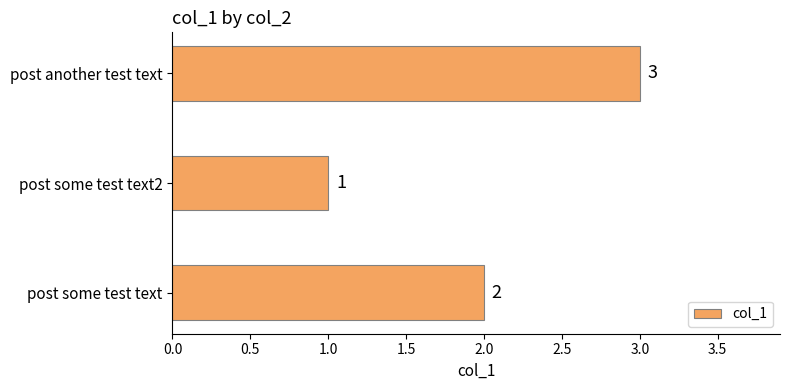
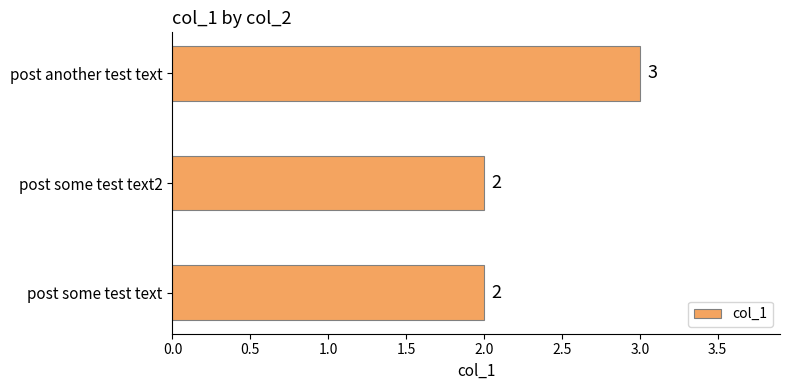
post some test text2: 1 -> 2
